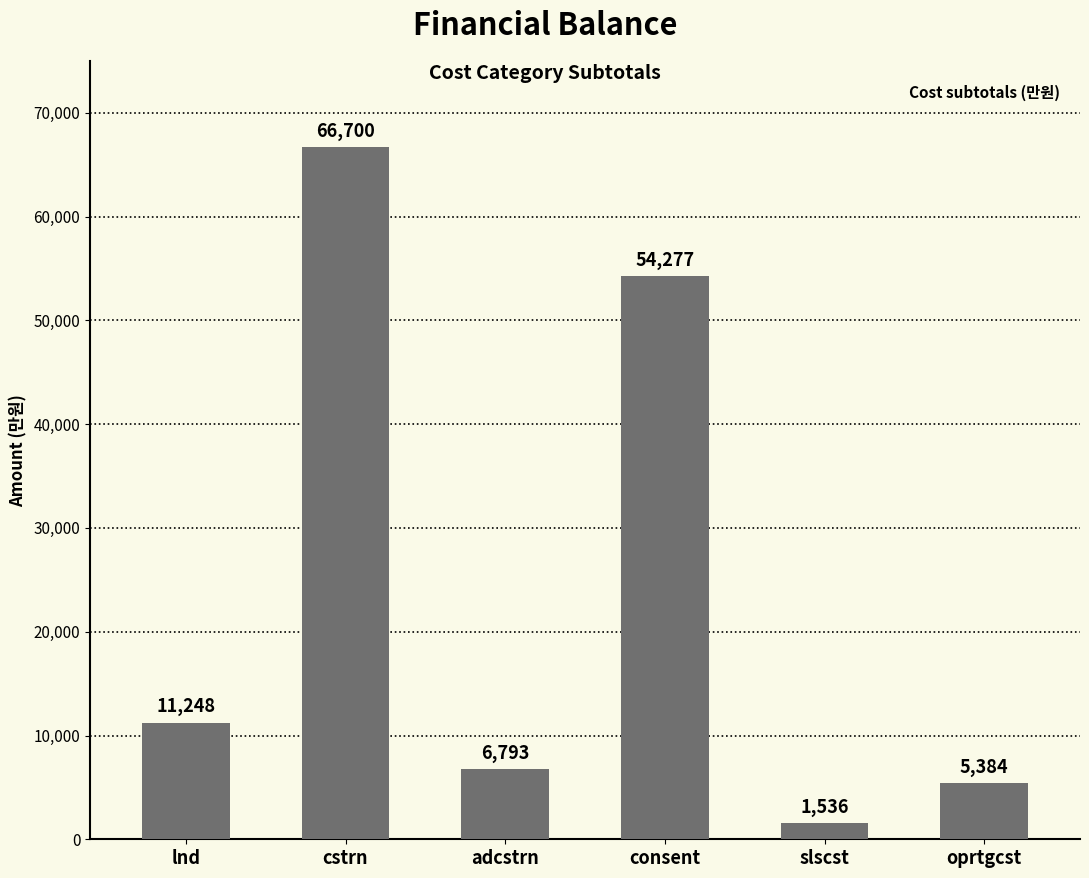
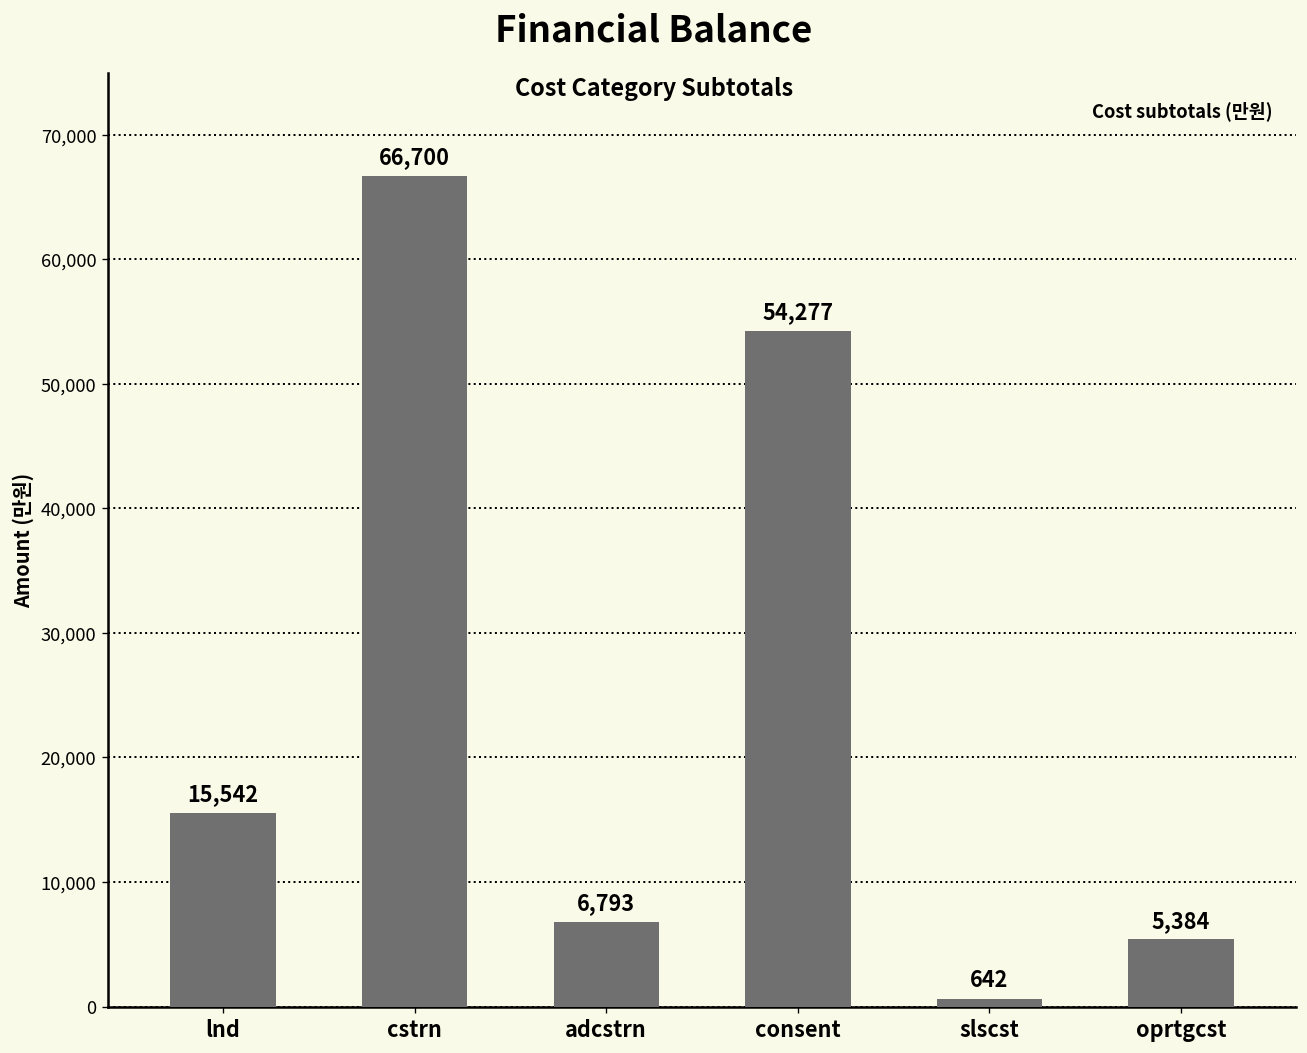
lnd: 11,248 -> 15,542
slscst: 1,536 -> 642
